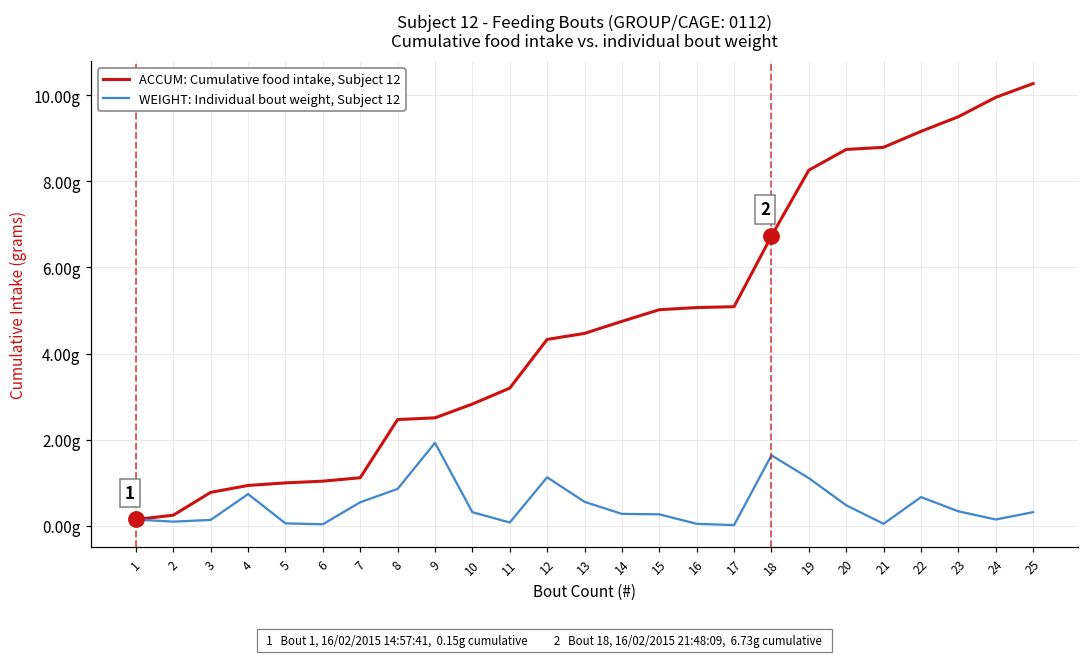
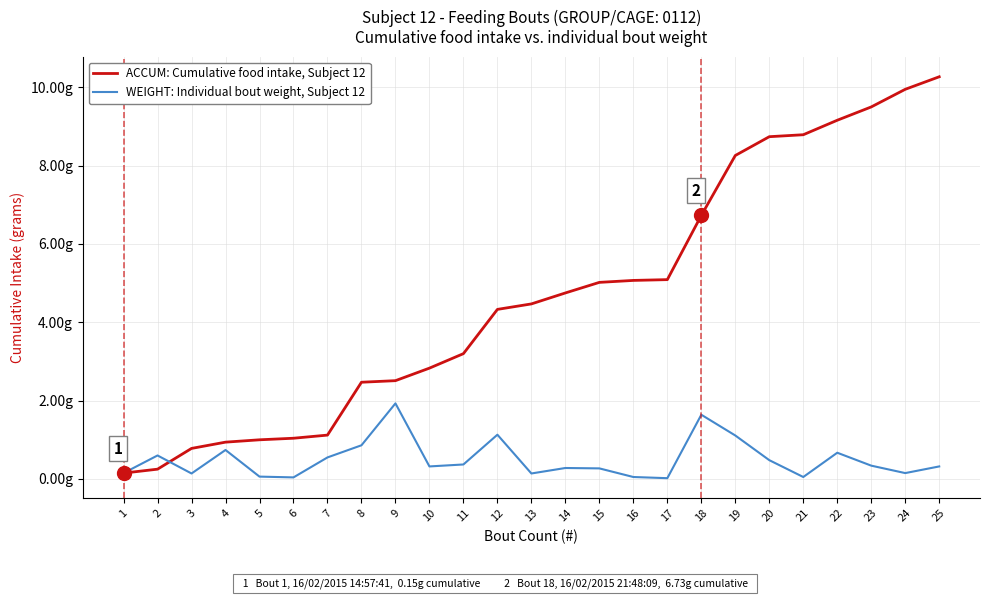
WEIGHT: Individual bout weight, Subject 12, 2: 0.1g -> 0.6g
WEIGHT: Individual bout weight, Subject 12, 11: 0.1g -> 0.4g
WEIGHT: Individual bout weight, Subject 12, 13: 0.6g -> 0.1g
